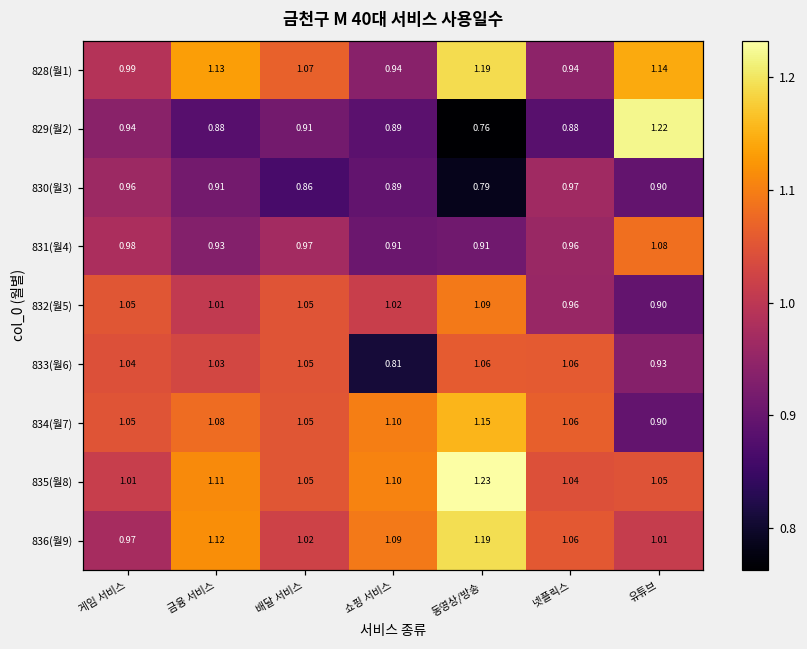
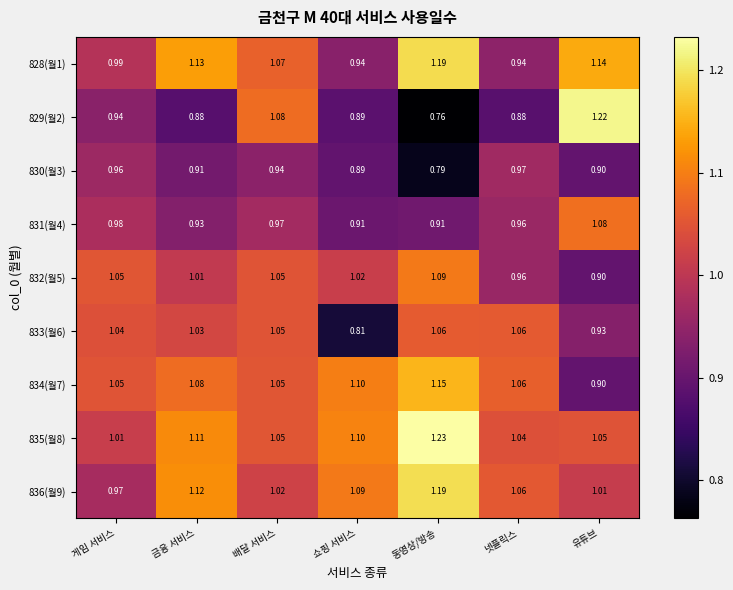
829(월2), 배달 서비스: 0.91 -> 1.08
830(월3), 배달 서비스: 0.86 -> 0.94
